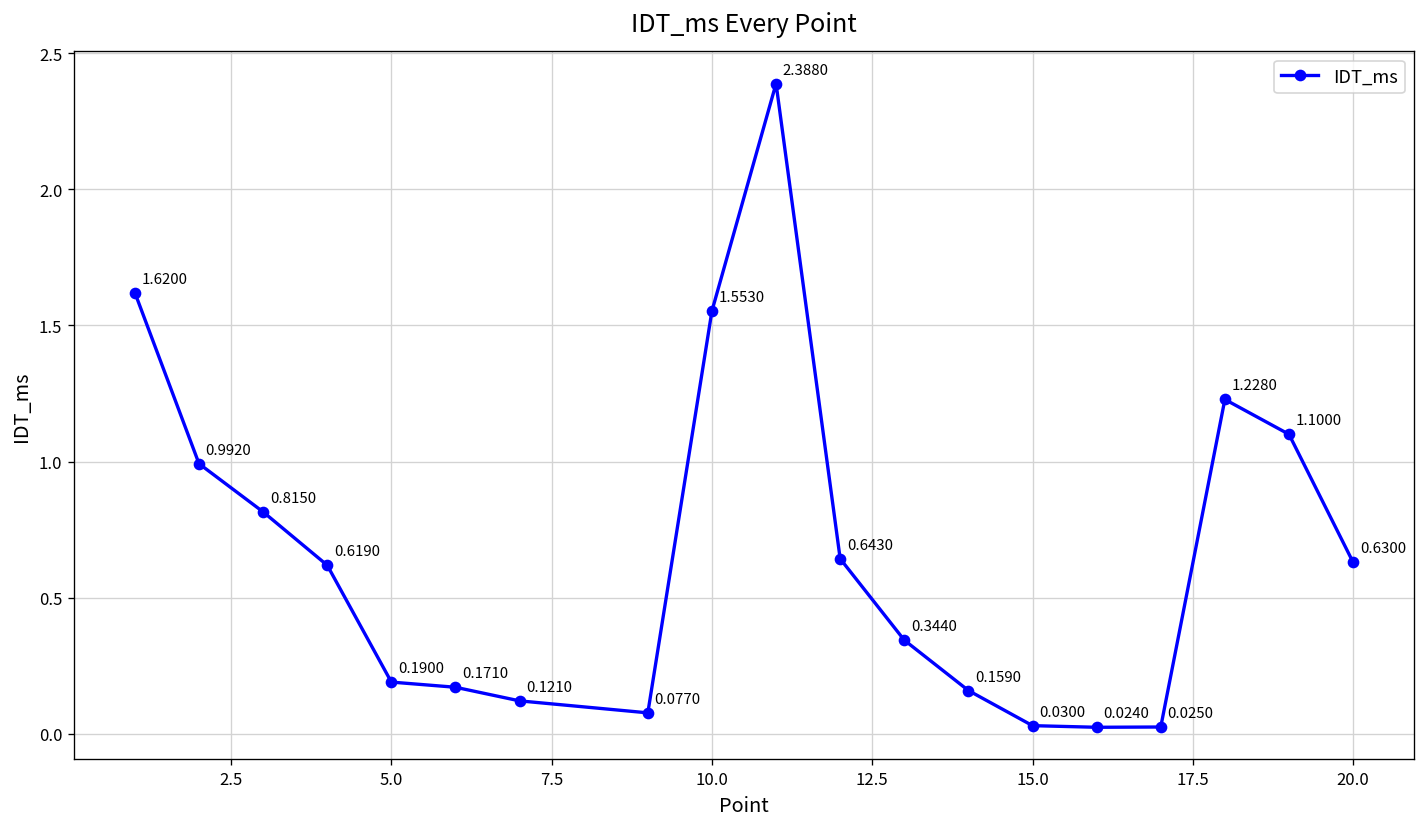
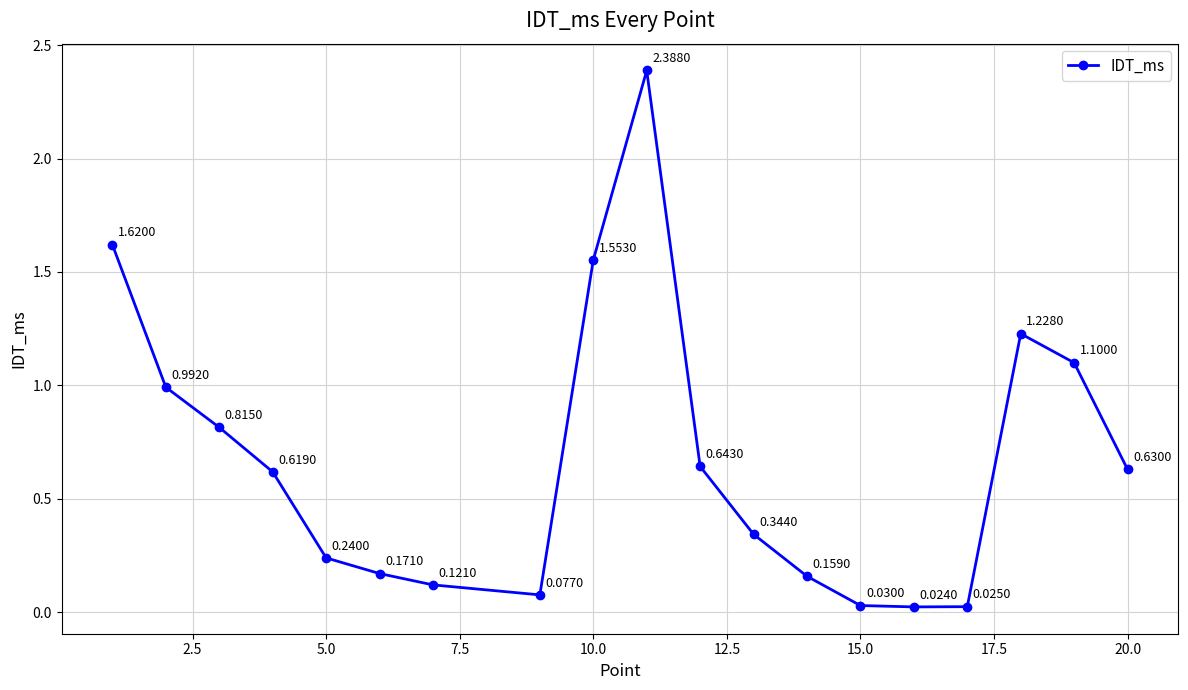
5.0: 0.1900 -> 0.2400
